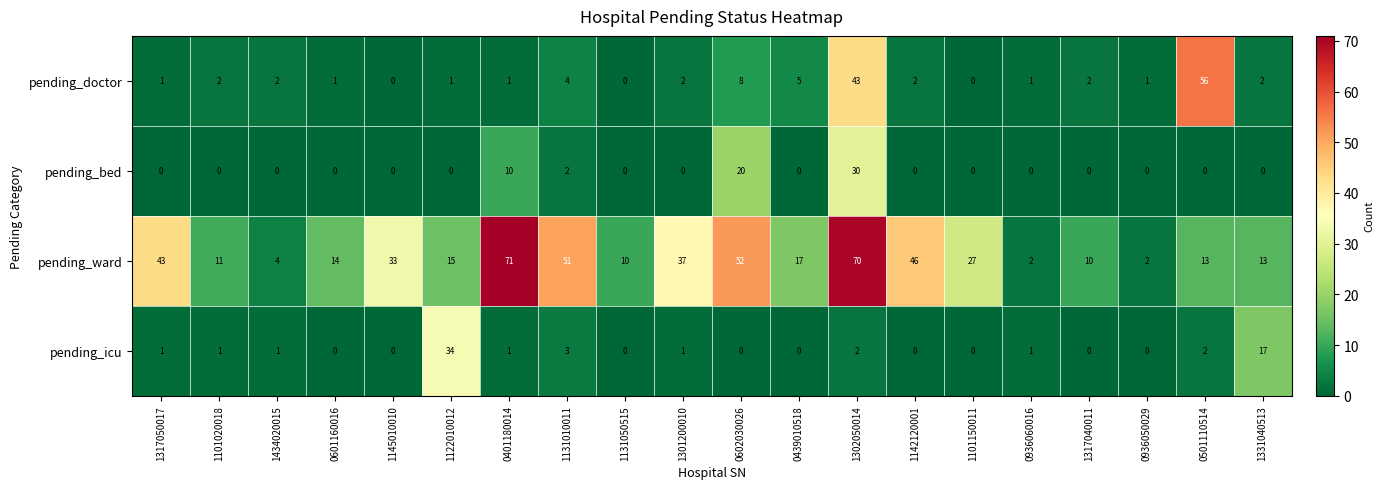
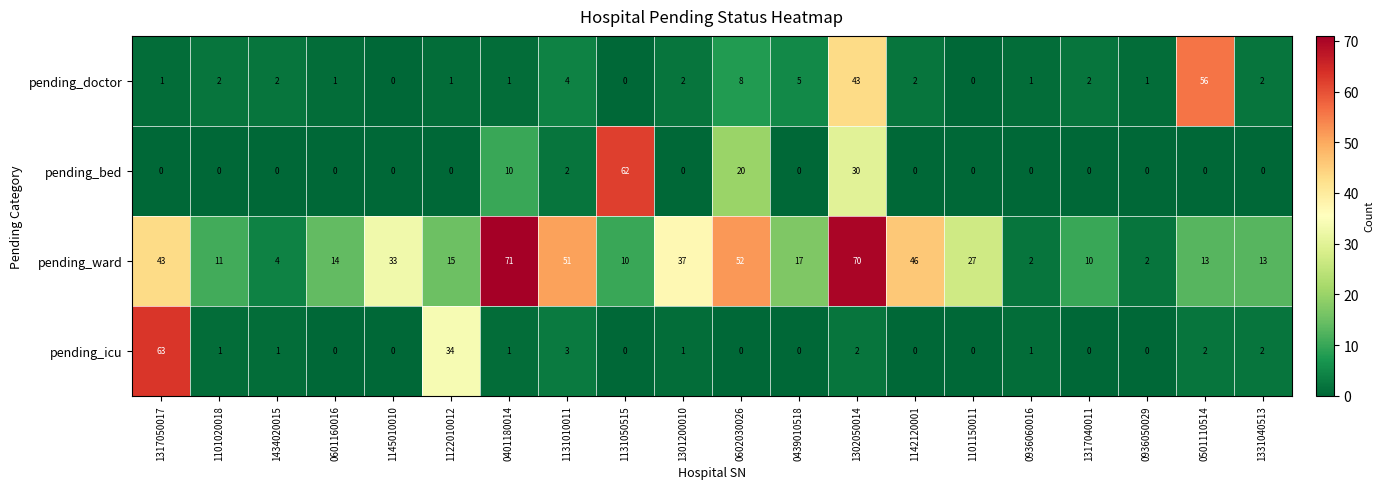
pending_bed, 1131050515: 0 -> 62
pending_icu, 1317050017: 1 -> 63
pending_icu, 1331040513: 17 -> 2
